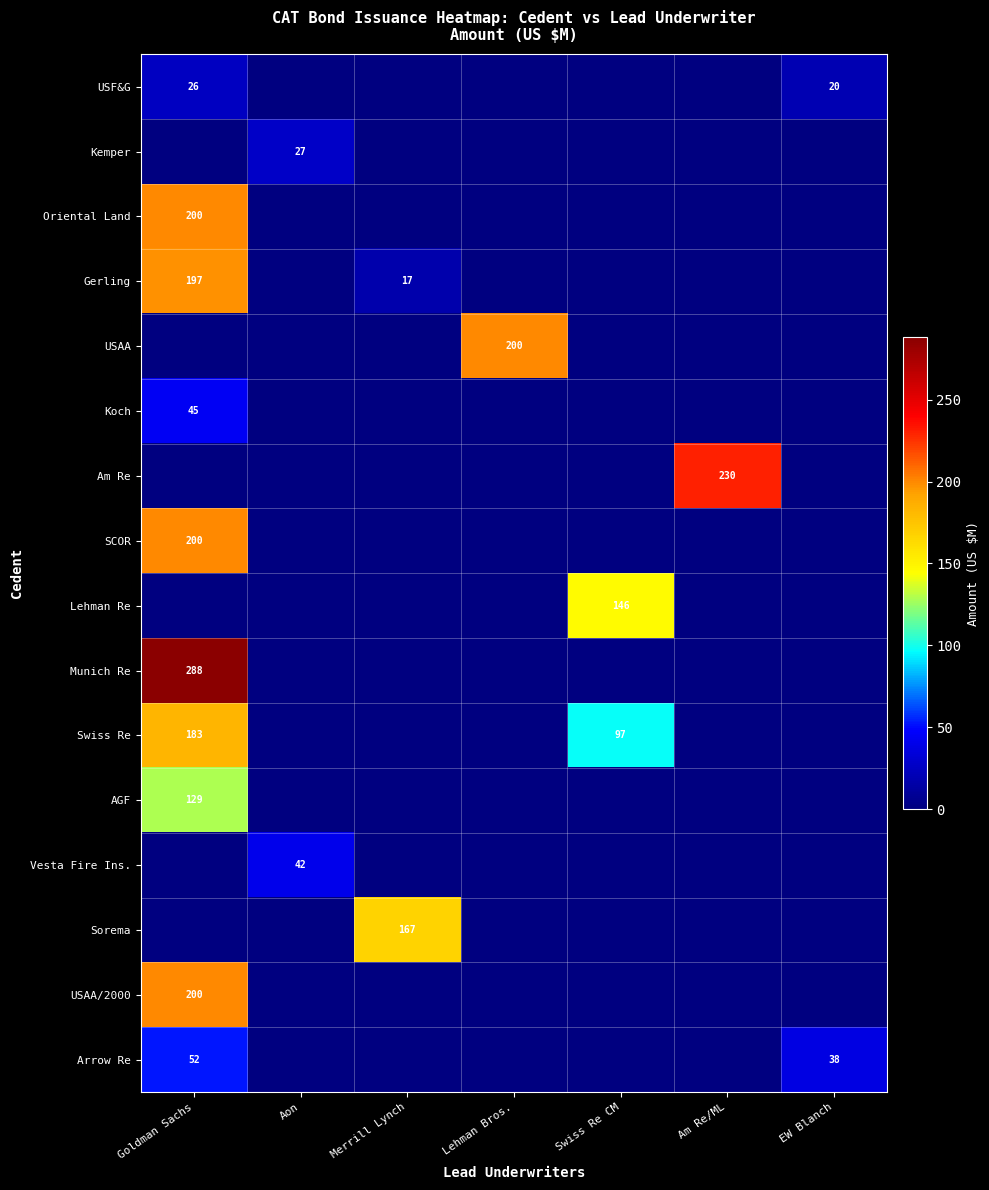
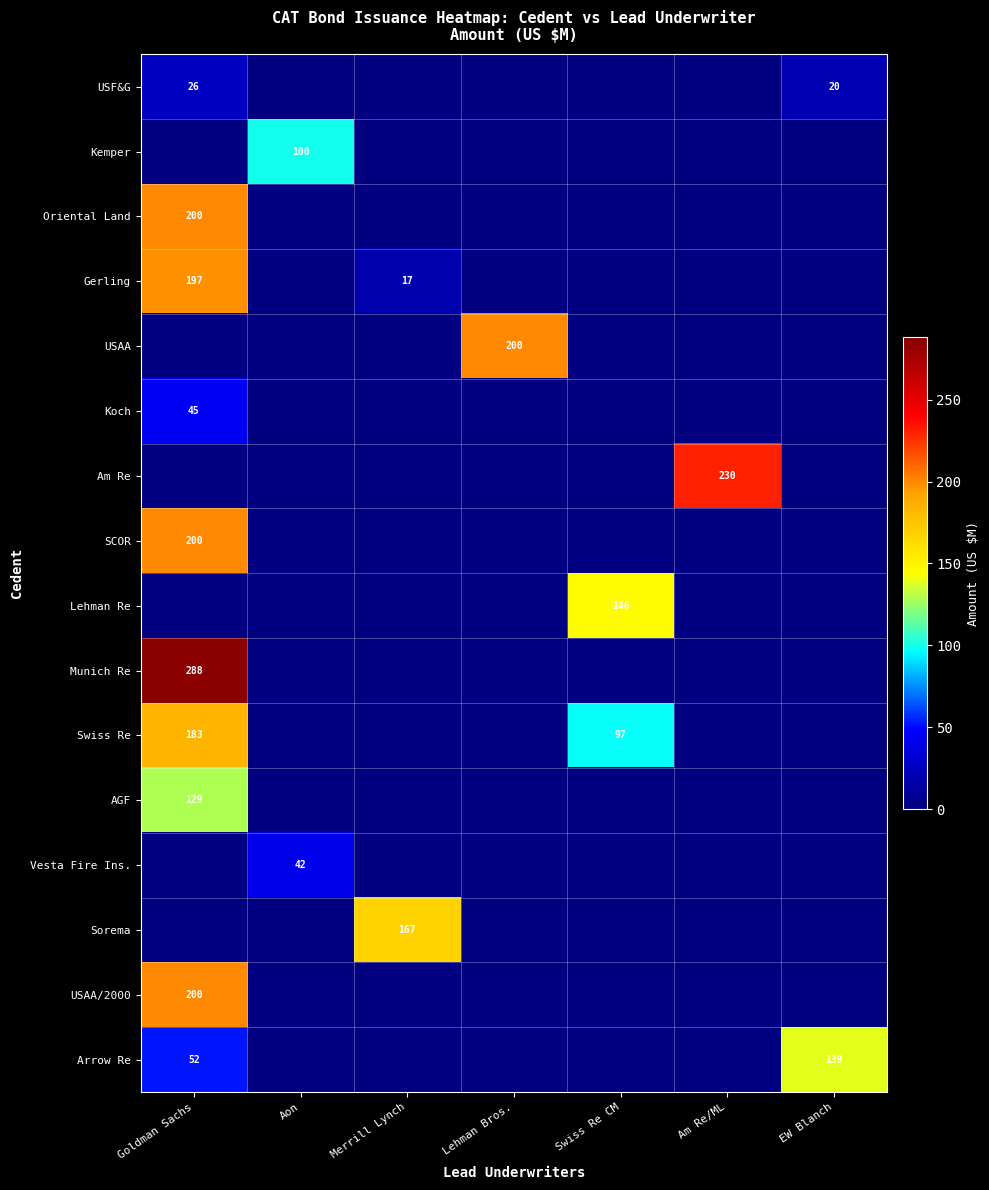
Kemper, Aon: 27 -> 100
Arrow Re, EW Blanch: 38 -> 139
